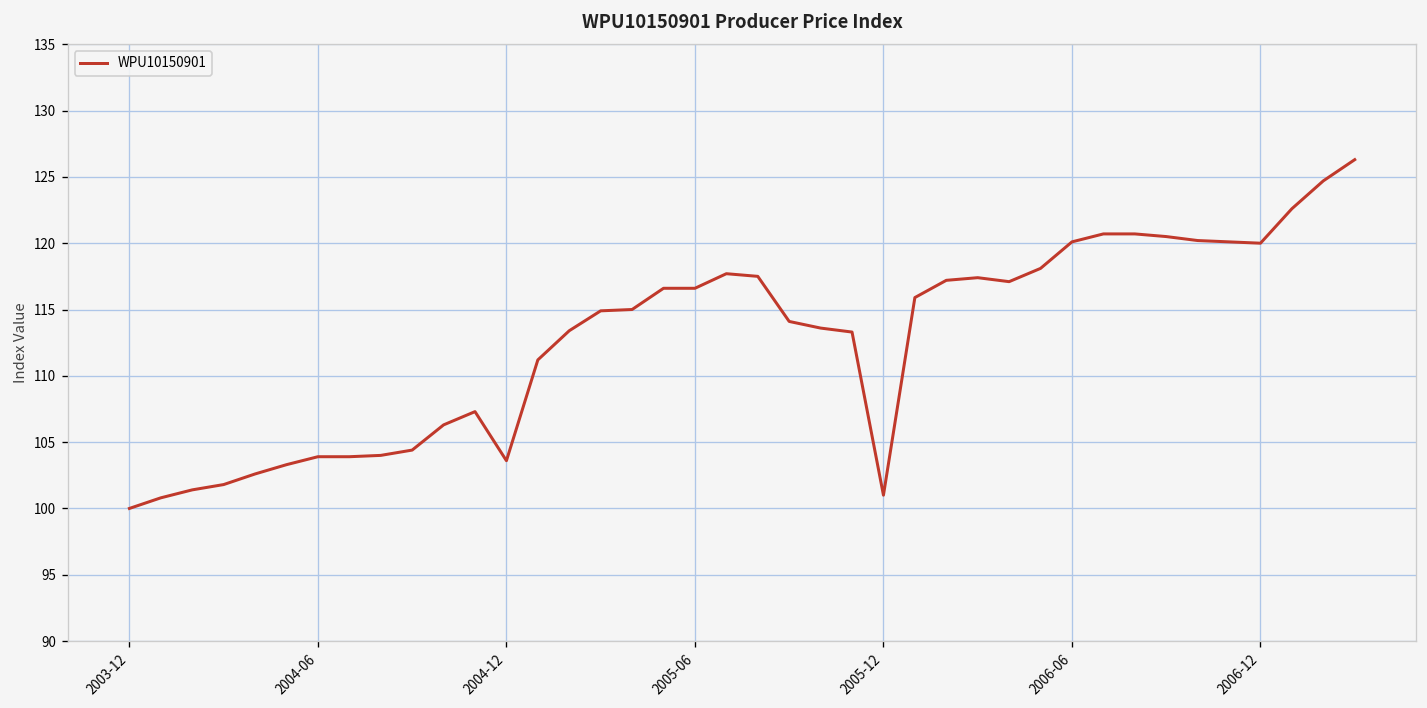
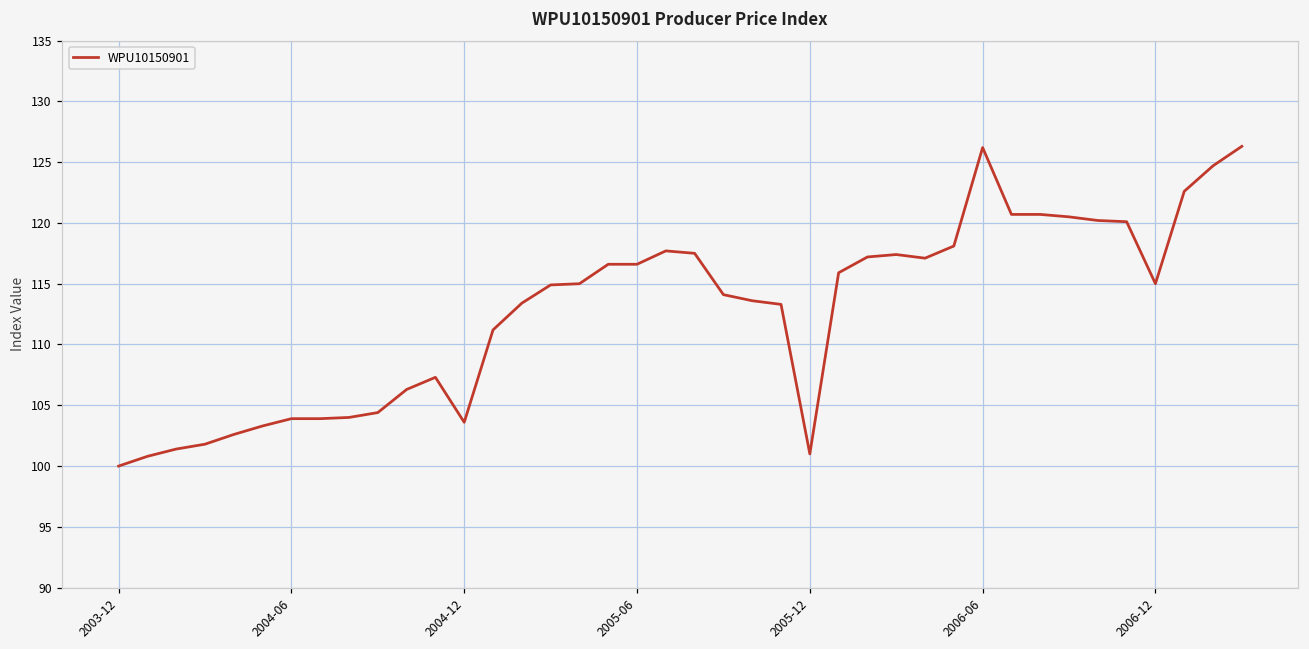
2006-06: 120.1 -> 126.2
2006-12: 120 -> 115
